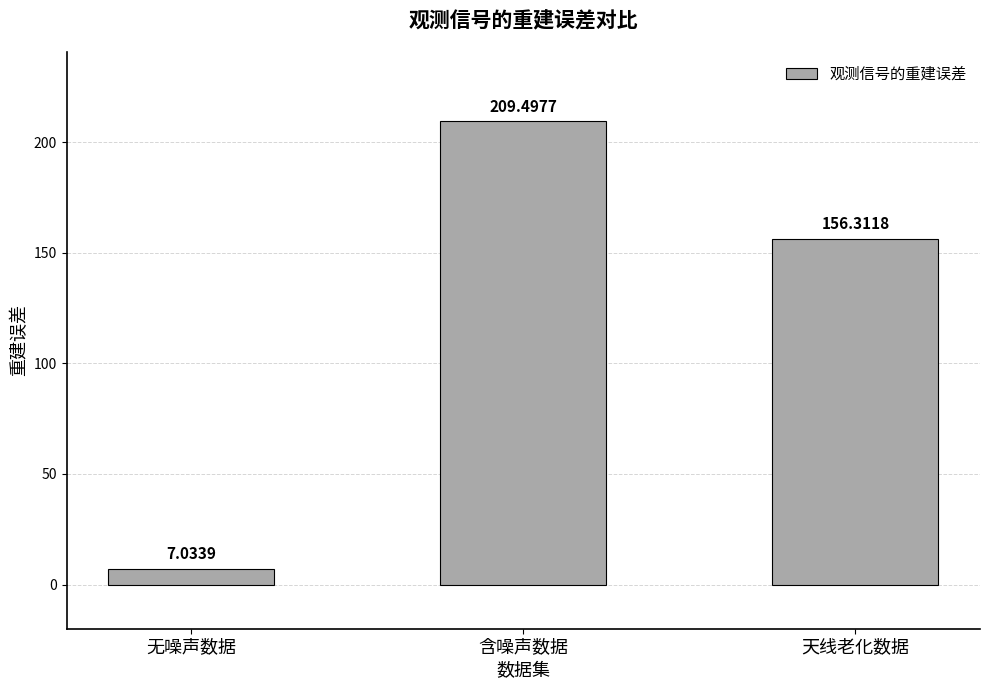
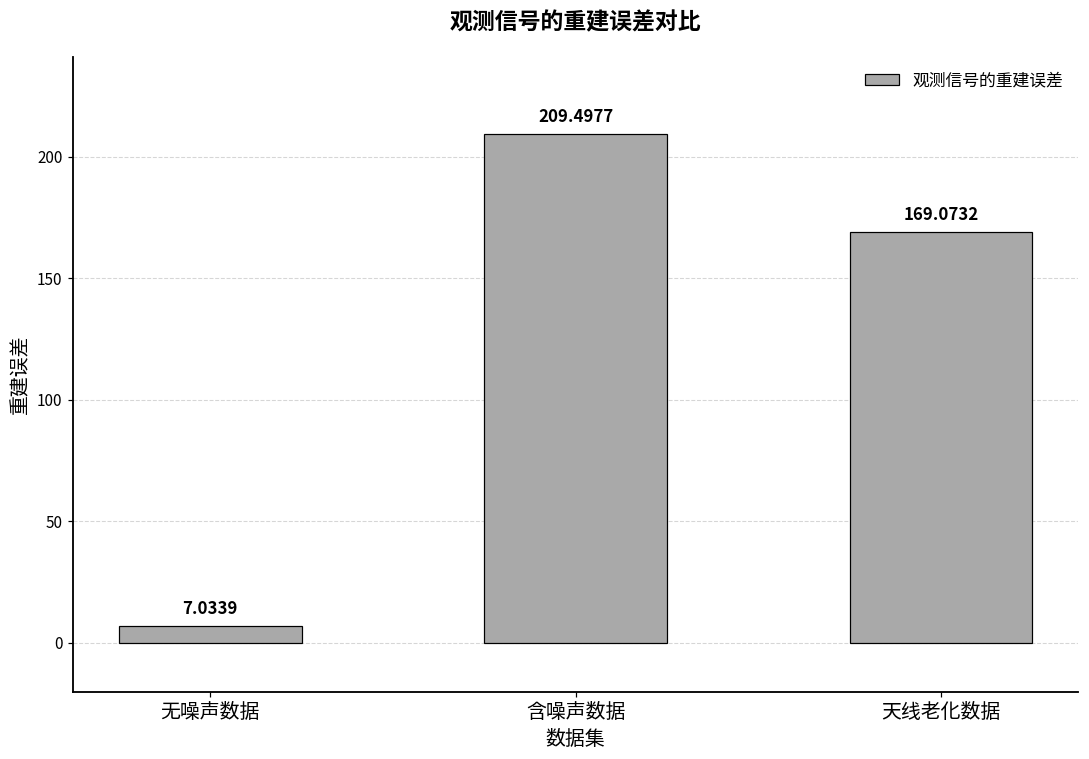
天线老化数据: 156.3118 -> 169.0732
